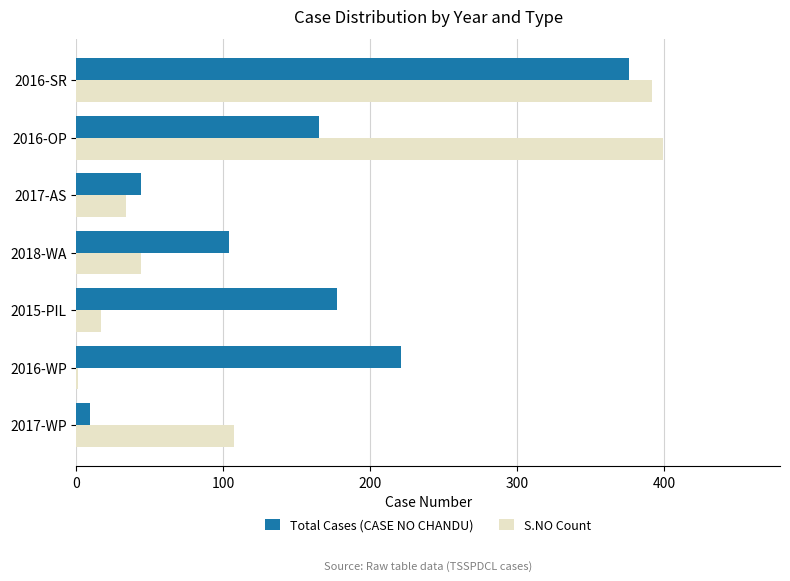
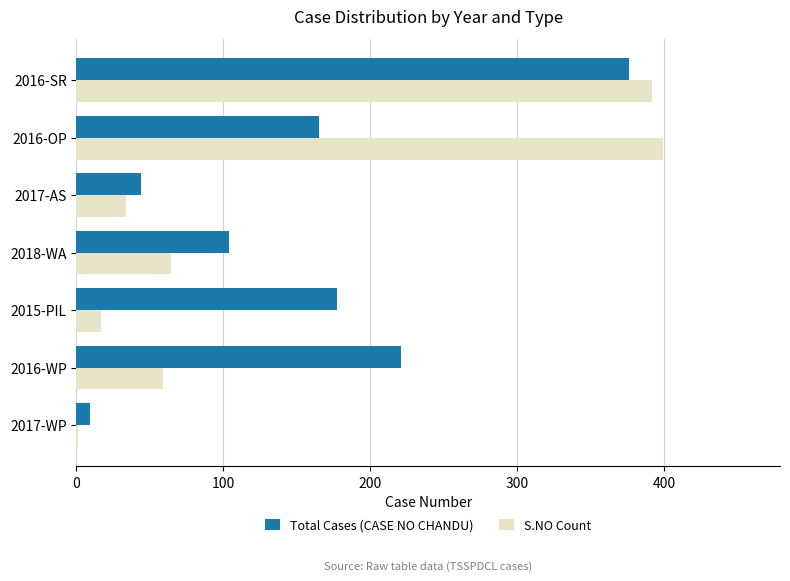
S.NO Count, 2018-WA: 44 -> 64
S.NO Count, 2016-WP: 1 -> 59
S.NO Count, 2017-WP: 107 -> 1
